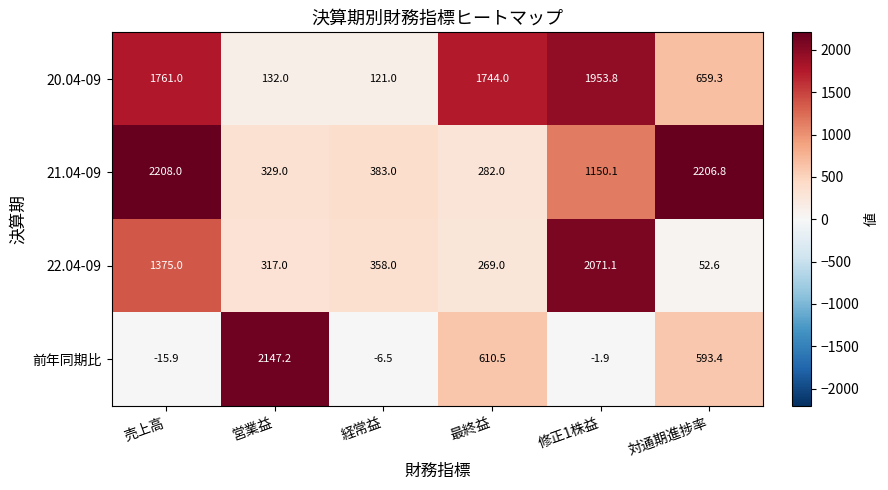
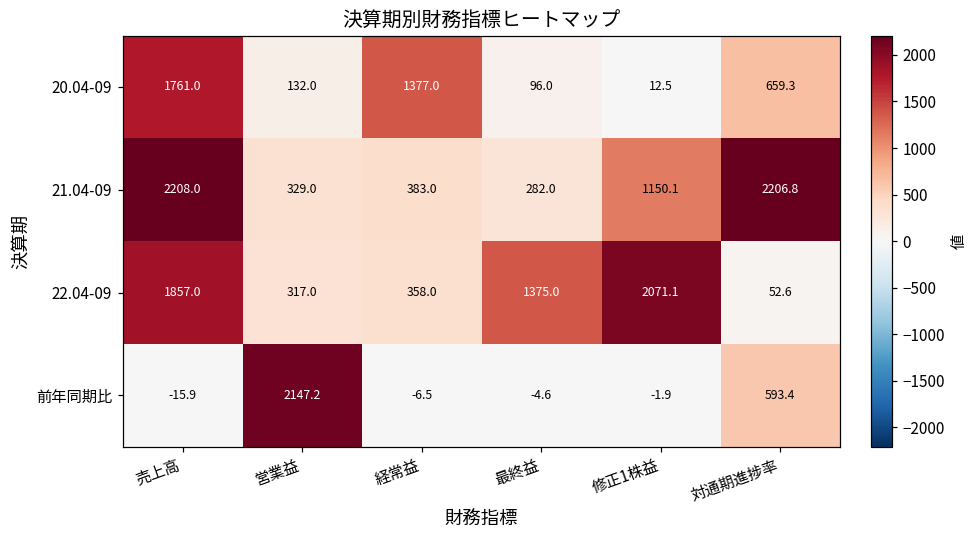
20.04-09, 経常益: 121.0 -> 1377.0
20.04-09, 最終益: 1744.0 -> 96.0
20.04-09, 修正1株益: 1953.8 -> 12.5
22.04-09, 売上高: 1375.0 -> 1857.0
22.04-09, 最終益: 269.0 -> 1375.0
前年同期比, 最終益: 610.5 -> -4.6
